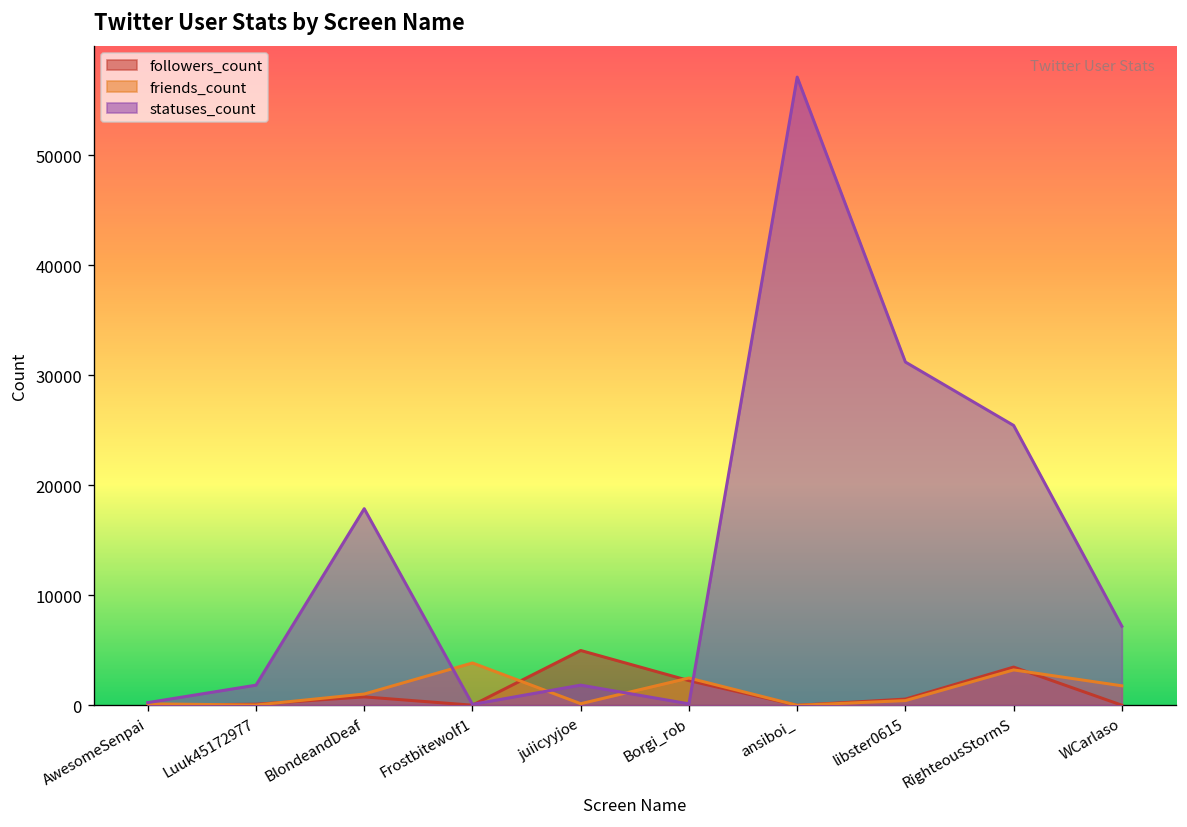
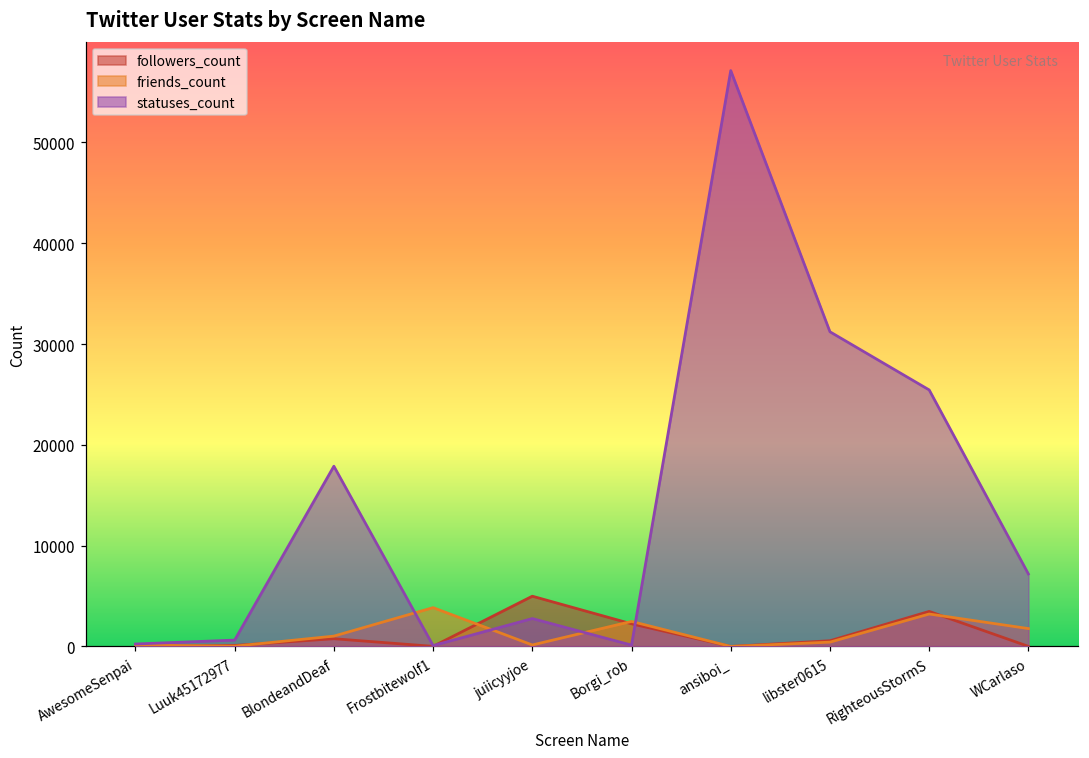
statuses_count, Luuk45172977: 2000 -> 1000
statuses_count, juiicyyjoe: 2000 -> 3000
